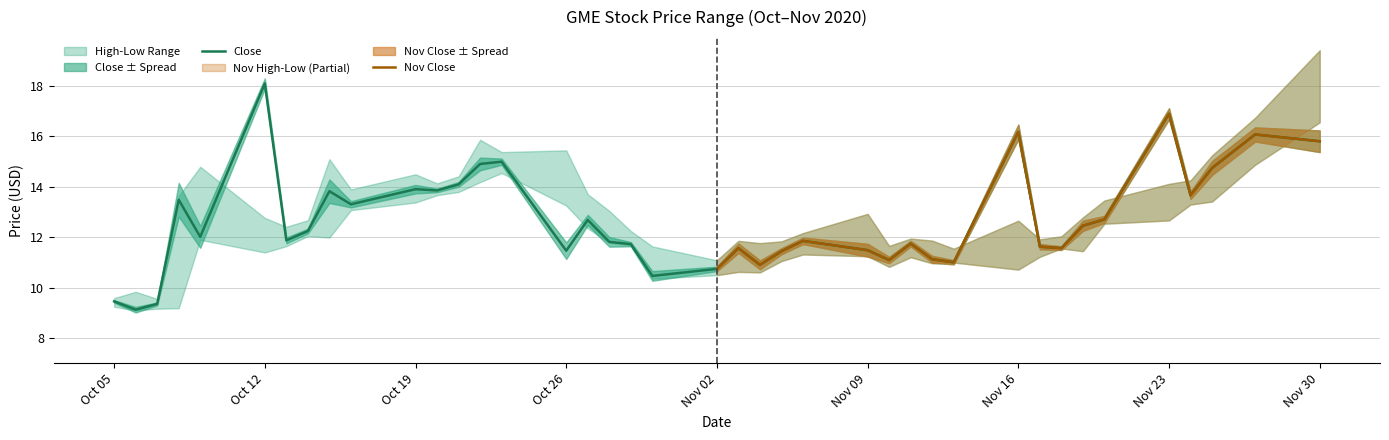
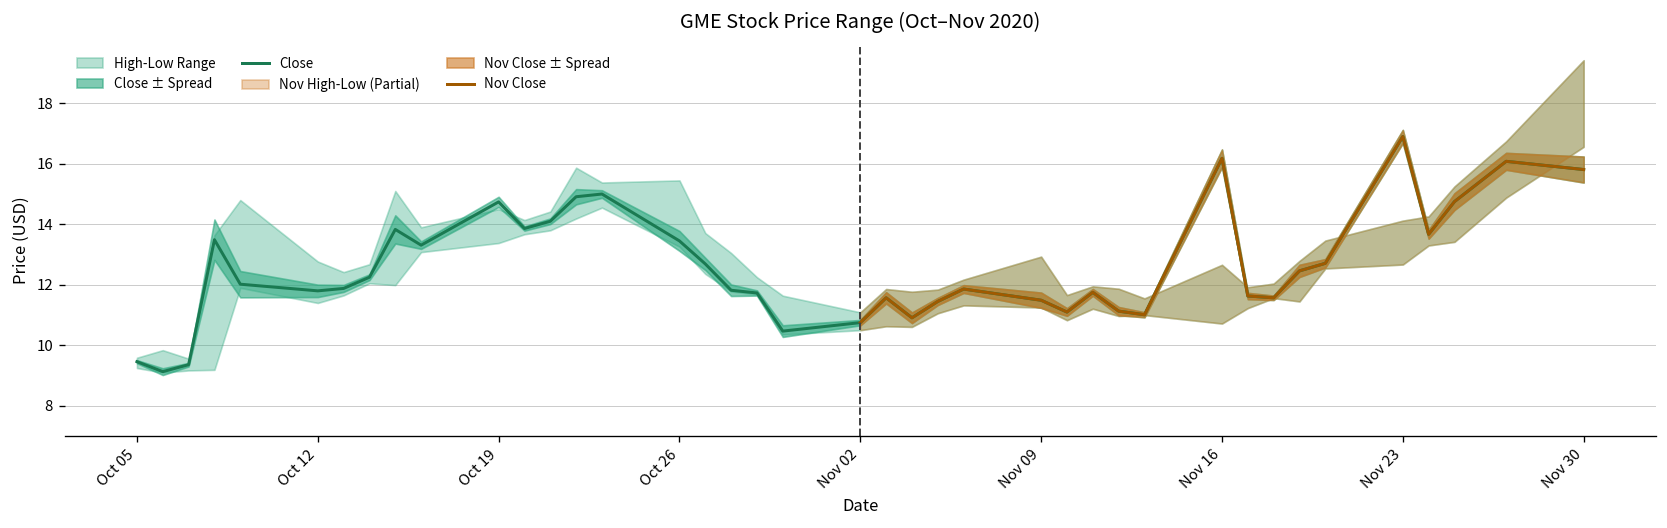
Close, Oct 12: 18.1 -> 11.8
Close, Oct 19: 13.9 -> 14.7
Close, Oct 26: 11.5 -> 13.5
